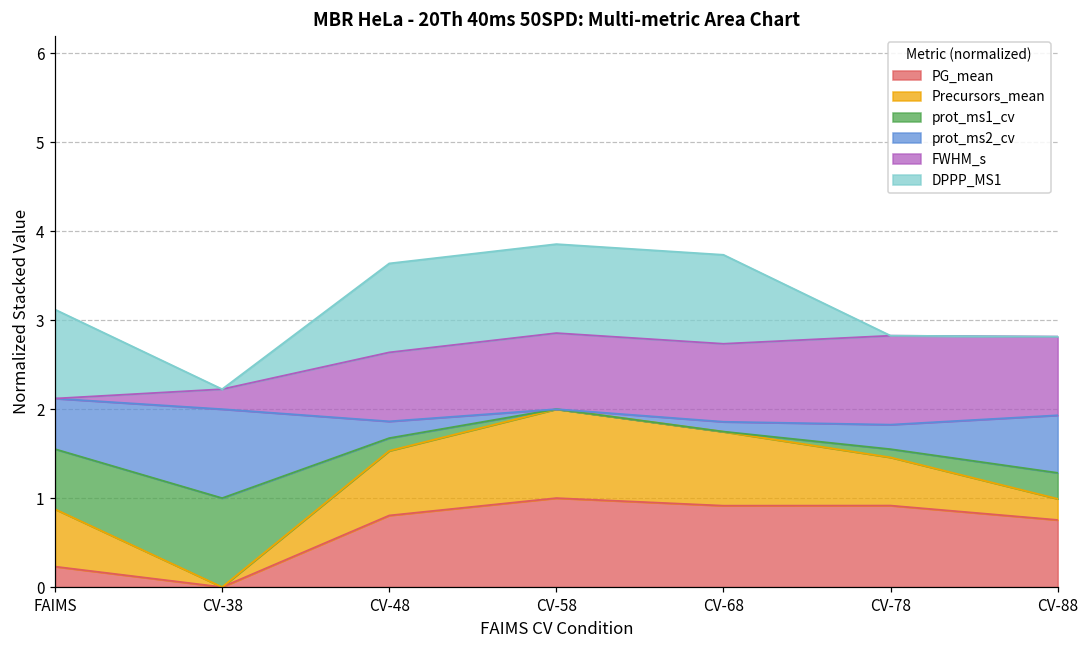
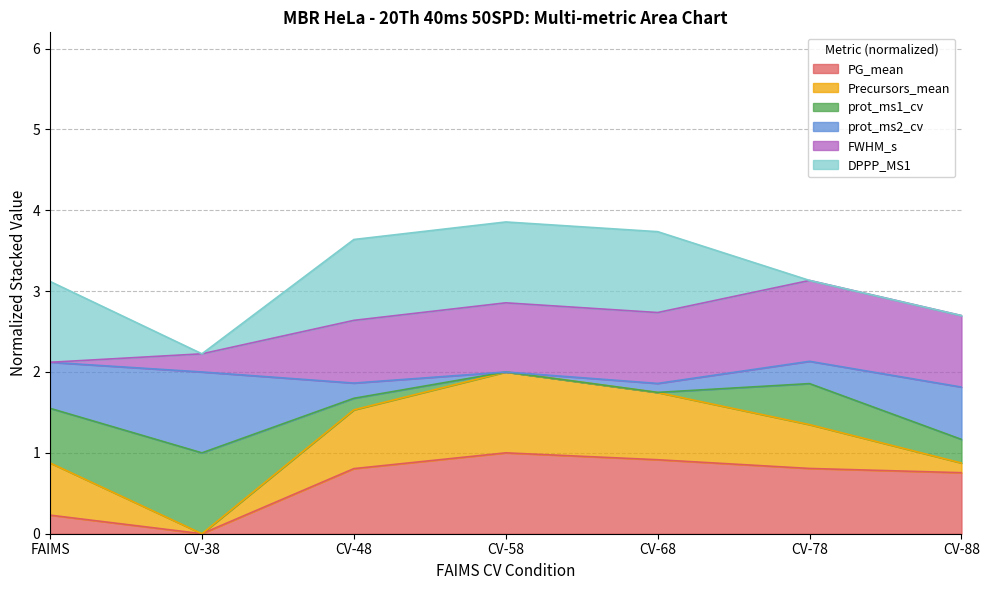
PG_mean, CV-78: 0.9 -> 0.8
prot_ms1_cv, CV-78: 0.1 -> 0.5
Precursors_mean, CV-88: 0.2 -> 0.1
